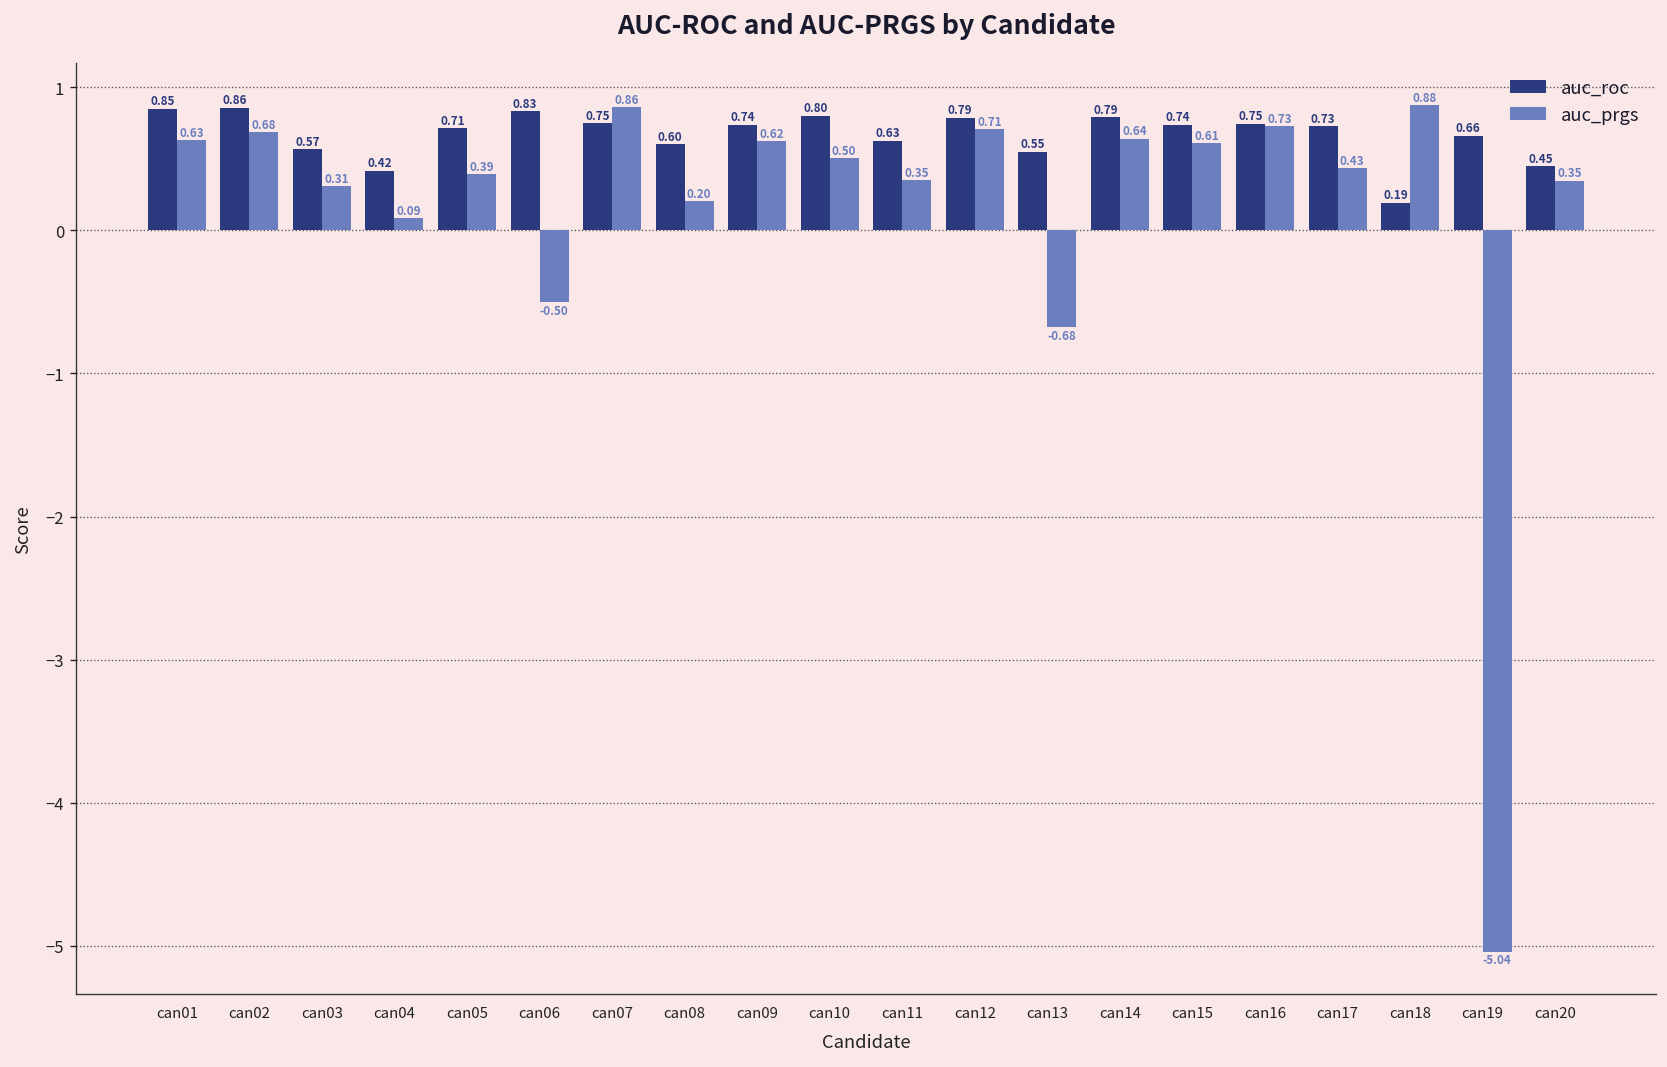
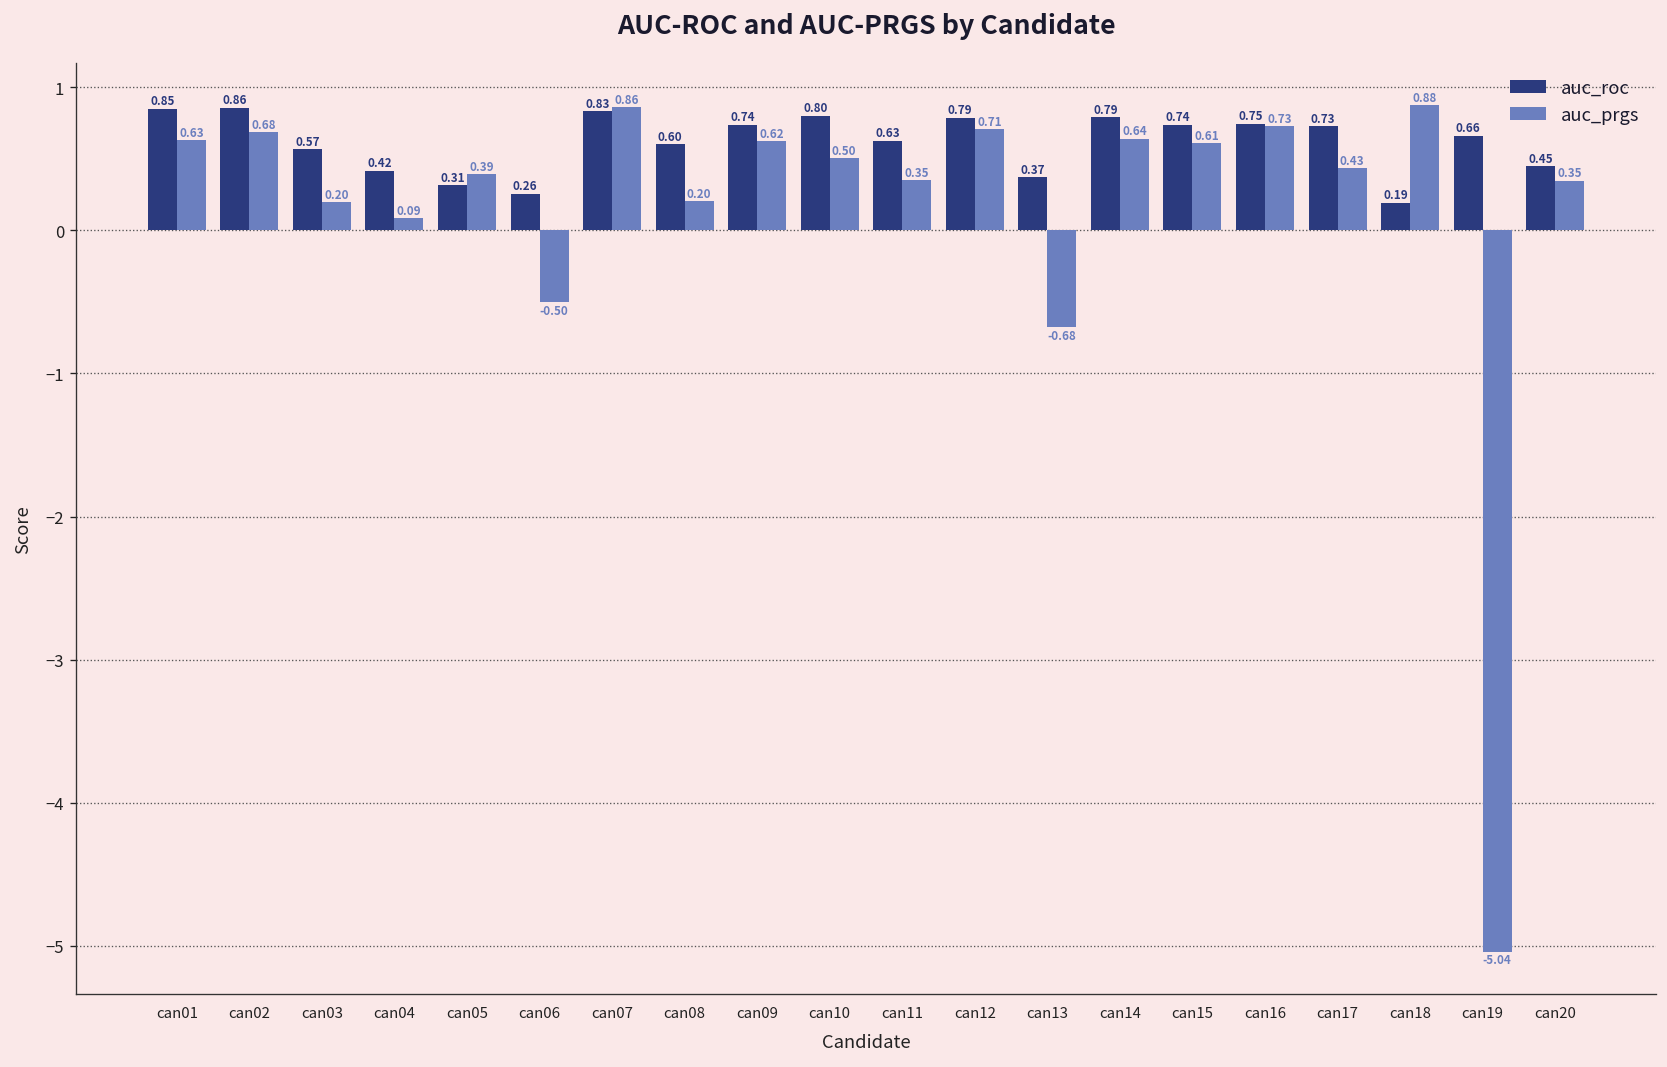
auc_prgs, can03: 0.31 -> 0.20
auc_roc, can05: 0.71 -> 0.31
auc_roc, can06: 0.83 -> 0.26
auc_roc, can07: 0.75 -> 0.83
auc_roc, can13: 0.55 -> 0.37
